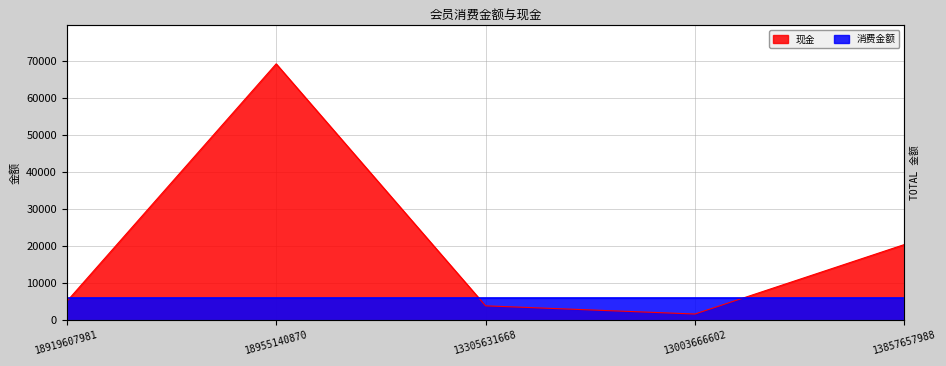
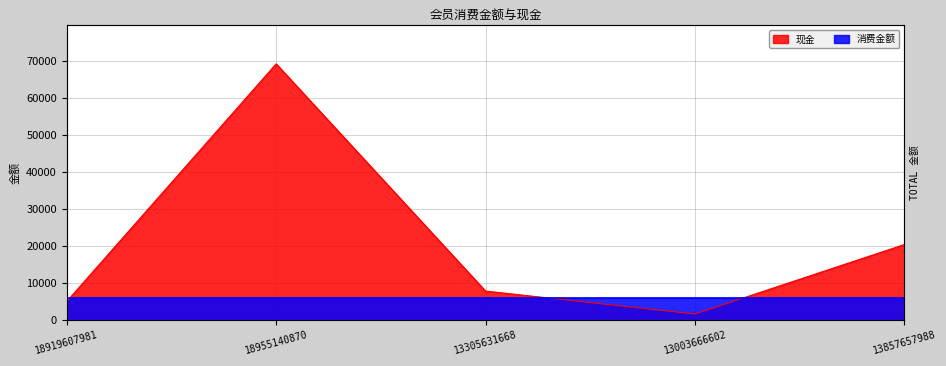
现金, 13305631668: 4000 -> 8000
